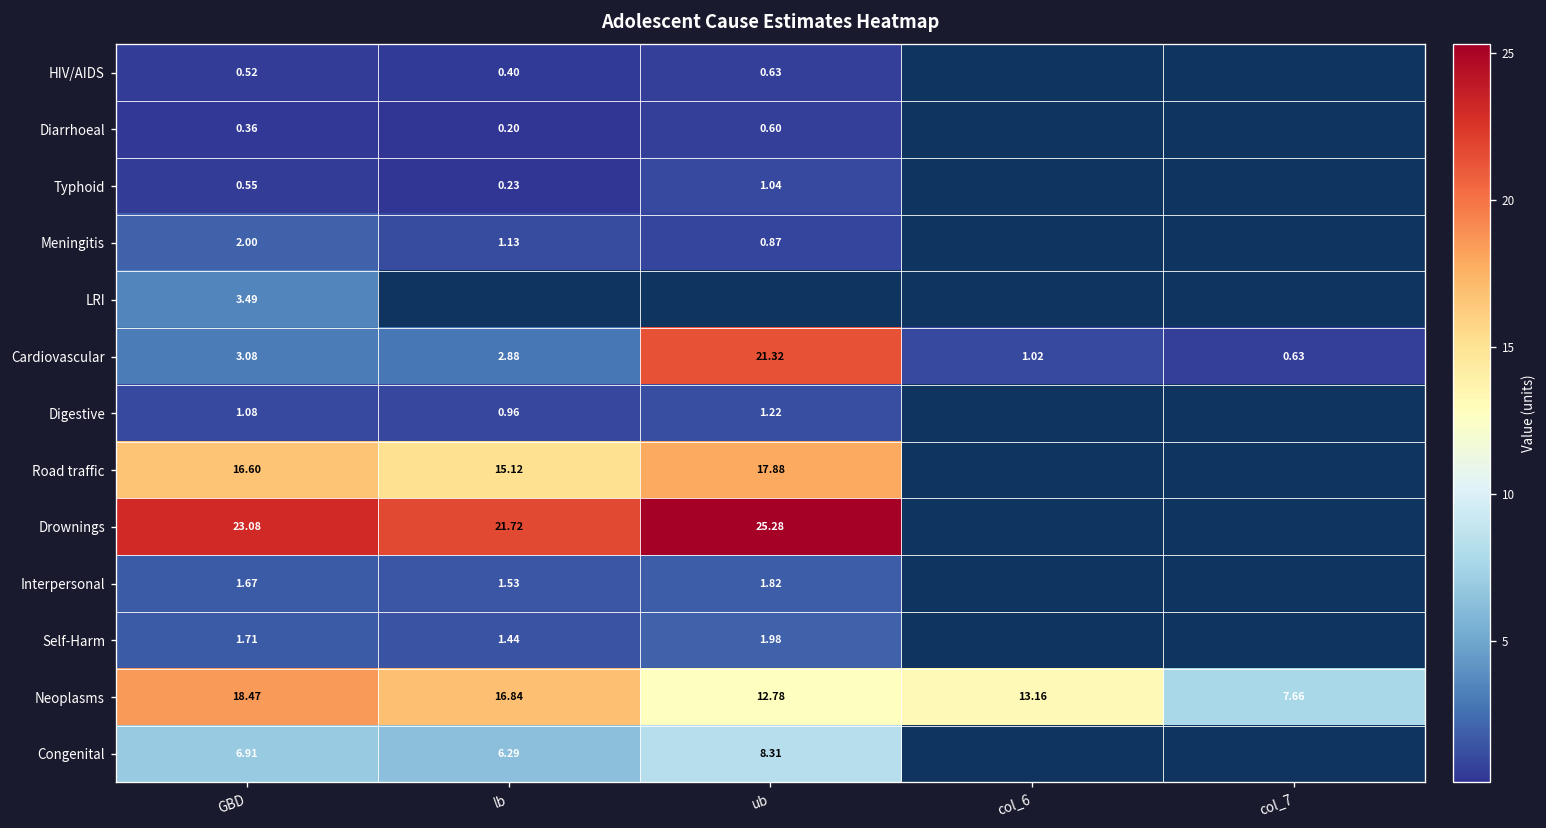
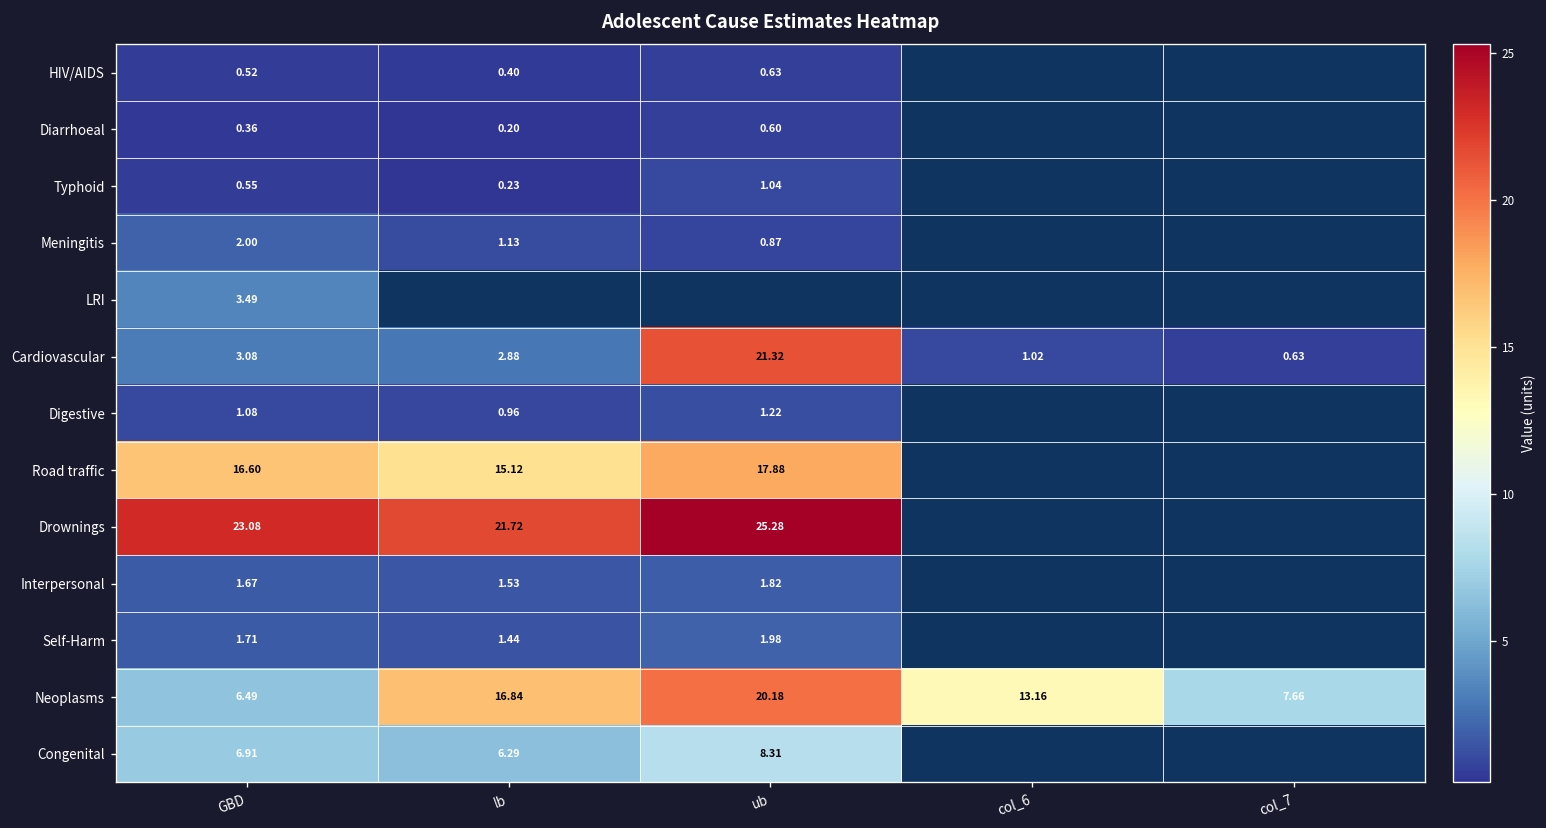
Neoplasms, GBD: 18.47 -> 6.49
Neoplasms, ub: 12.78 -> 20.18
